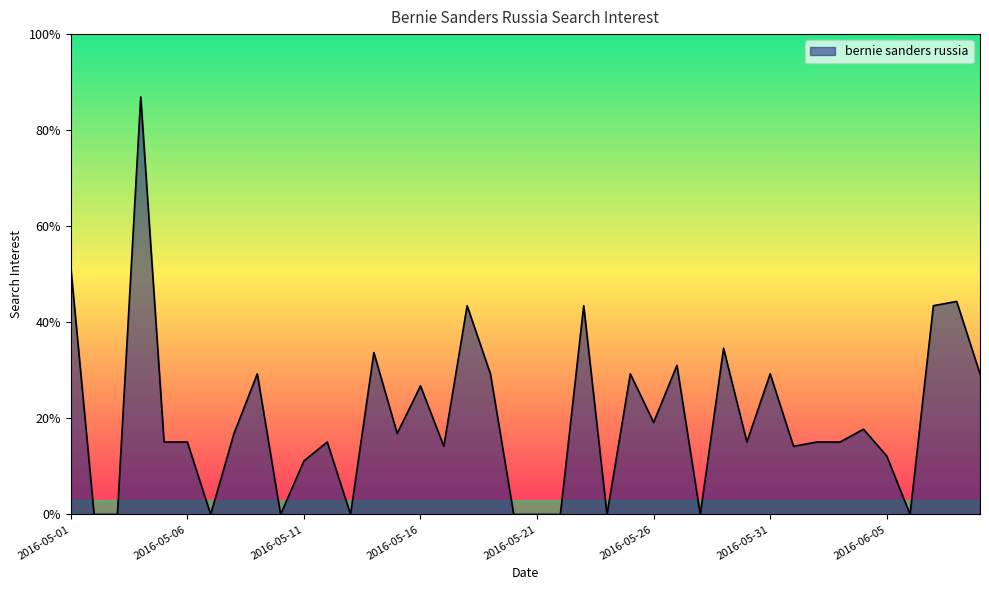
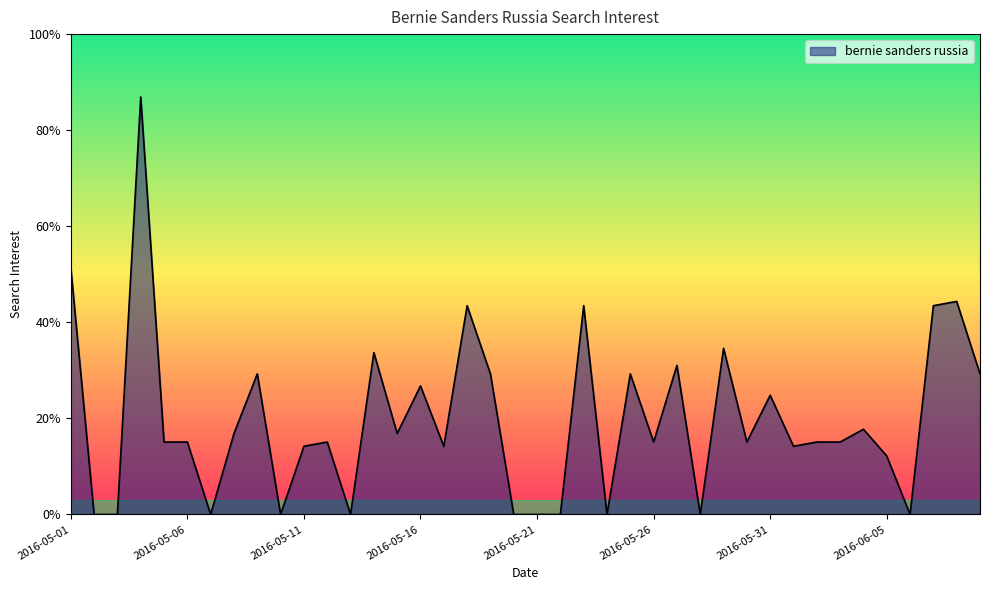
2016-05-11: 11% -> 14%
2016-05-26: 19% -> 15%
2016-05-31: 29% -> 25%
